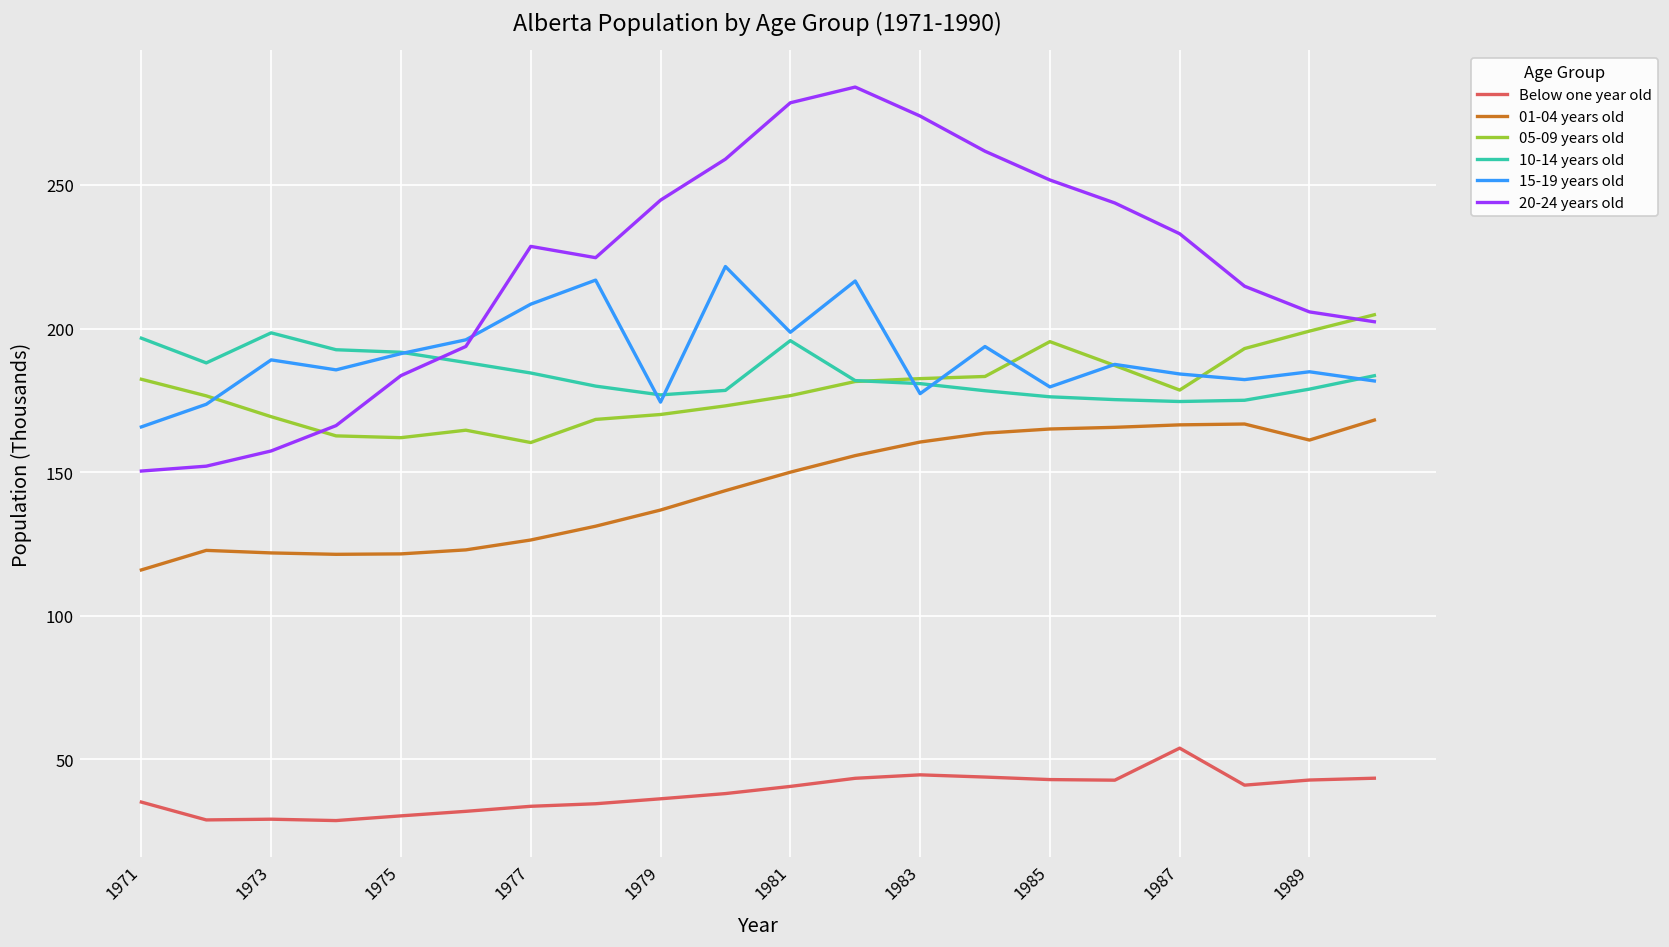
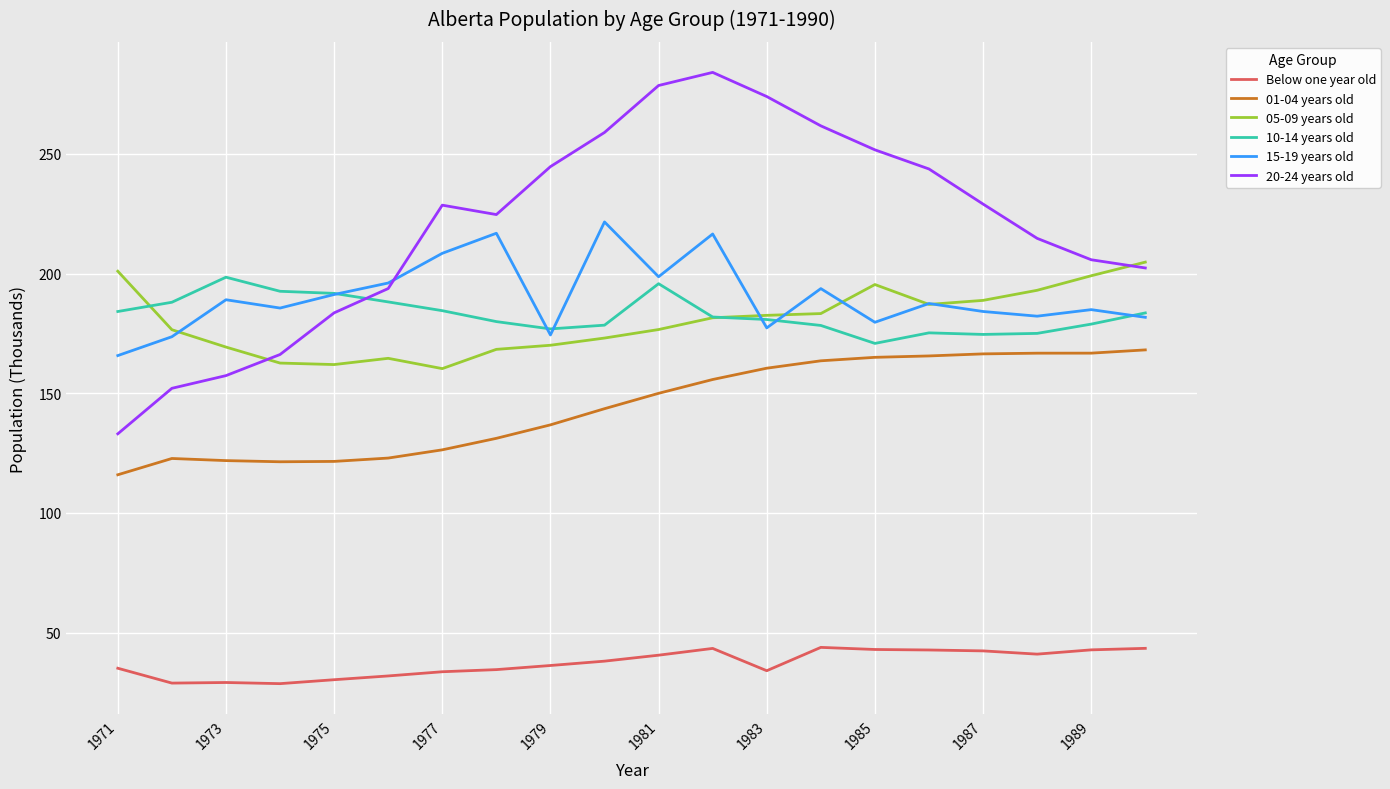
05-09 years old, 1971: 182 -> 201
10-14 years old, 1971: 197 -> 184
20-24 years old, 1971: 150 -> 133
Below one year old, 1983: 45 -> 34
10-14 years old, 1985: 176 -> 171
Below one year old, 1987: 54 -> 42
05-09 years old, 1987: 179 -> 189
20-24 years old, 1987: 233 -> 229
01-04 years old, 1989: 161 -> 167
